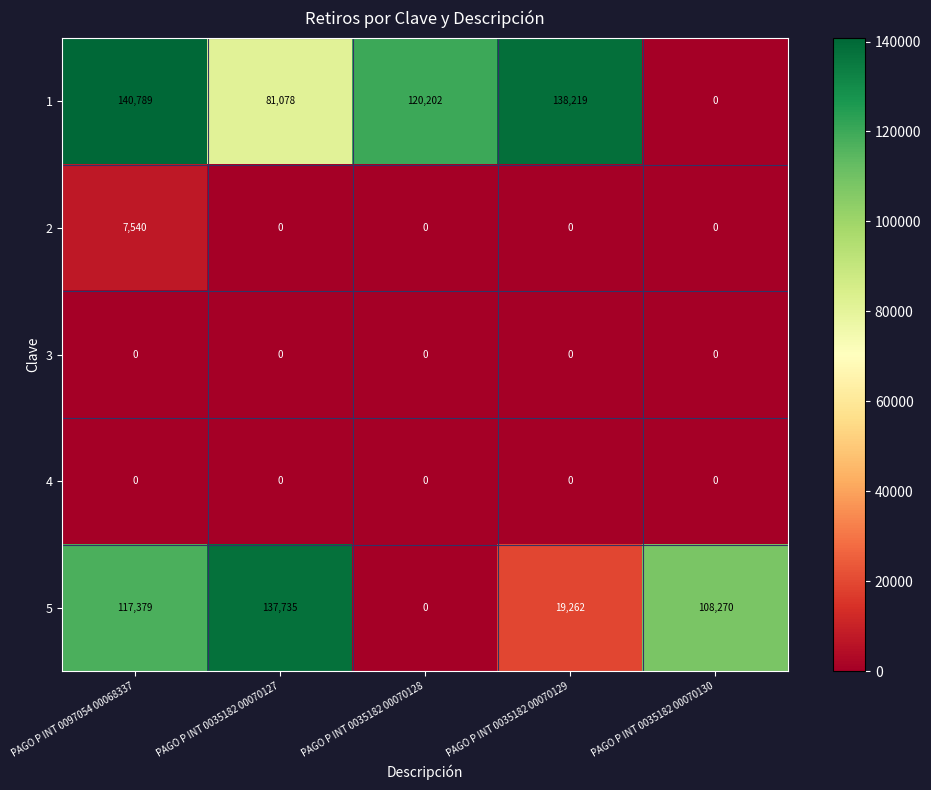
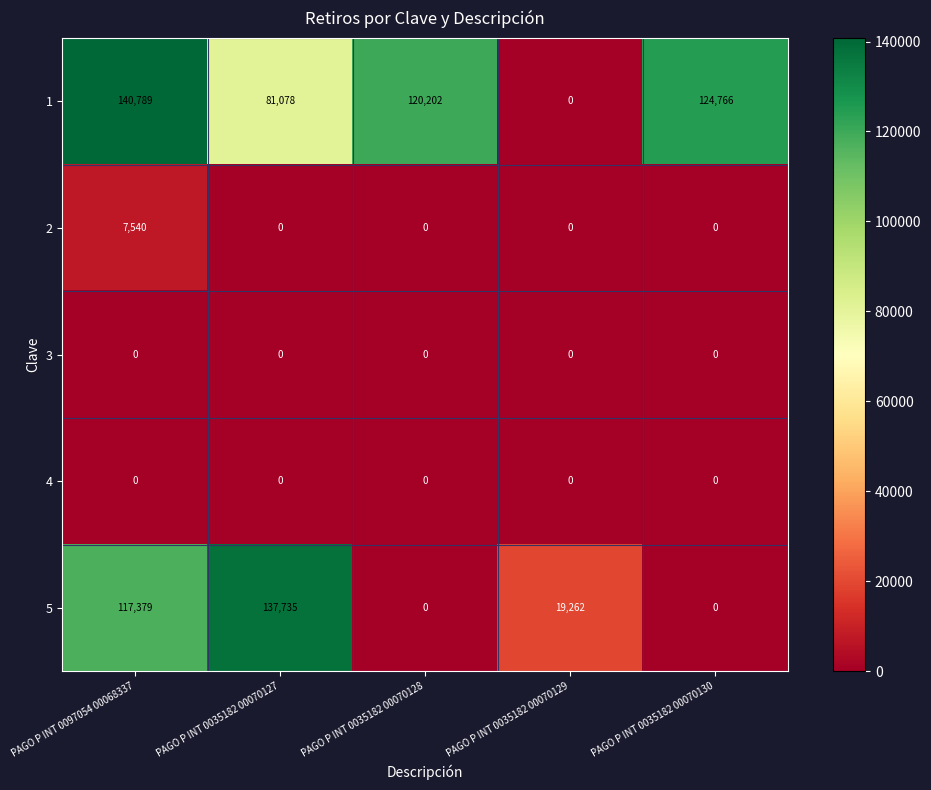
1, PAGO P INT 0035182 00070129: 138,219 -> 0
1, PAGO P INT 0035182 00070130: 0 -> 124,766
5, PAGO P INT 0035182 00070130: 108,270 -> 0
